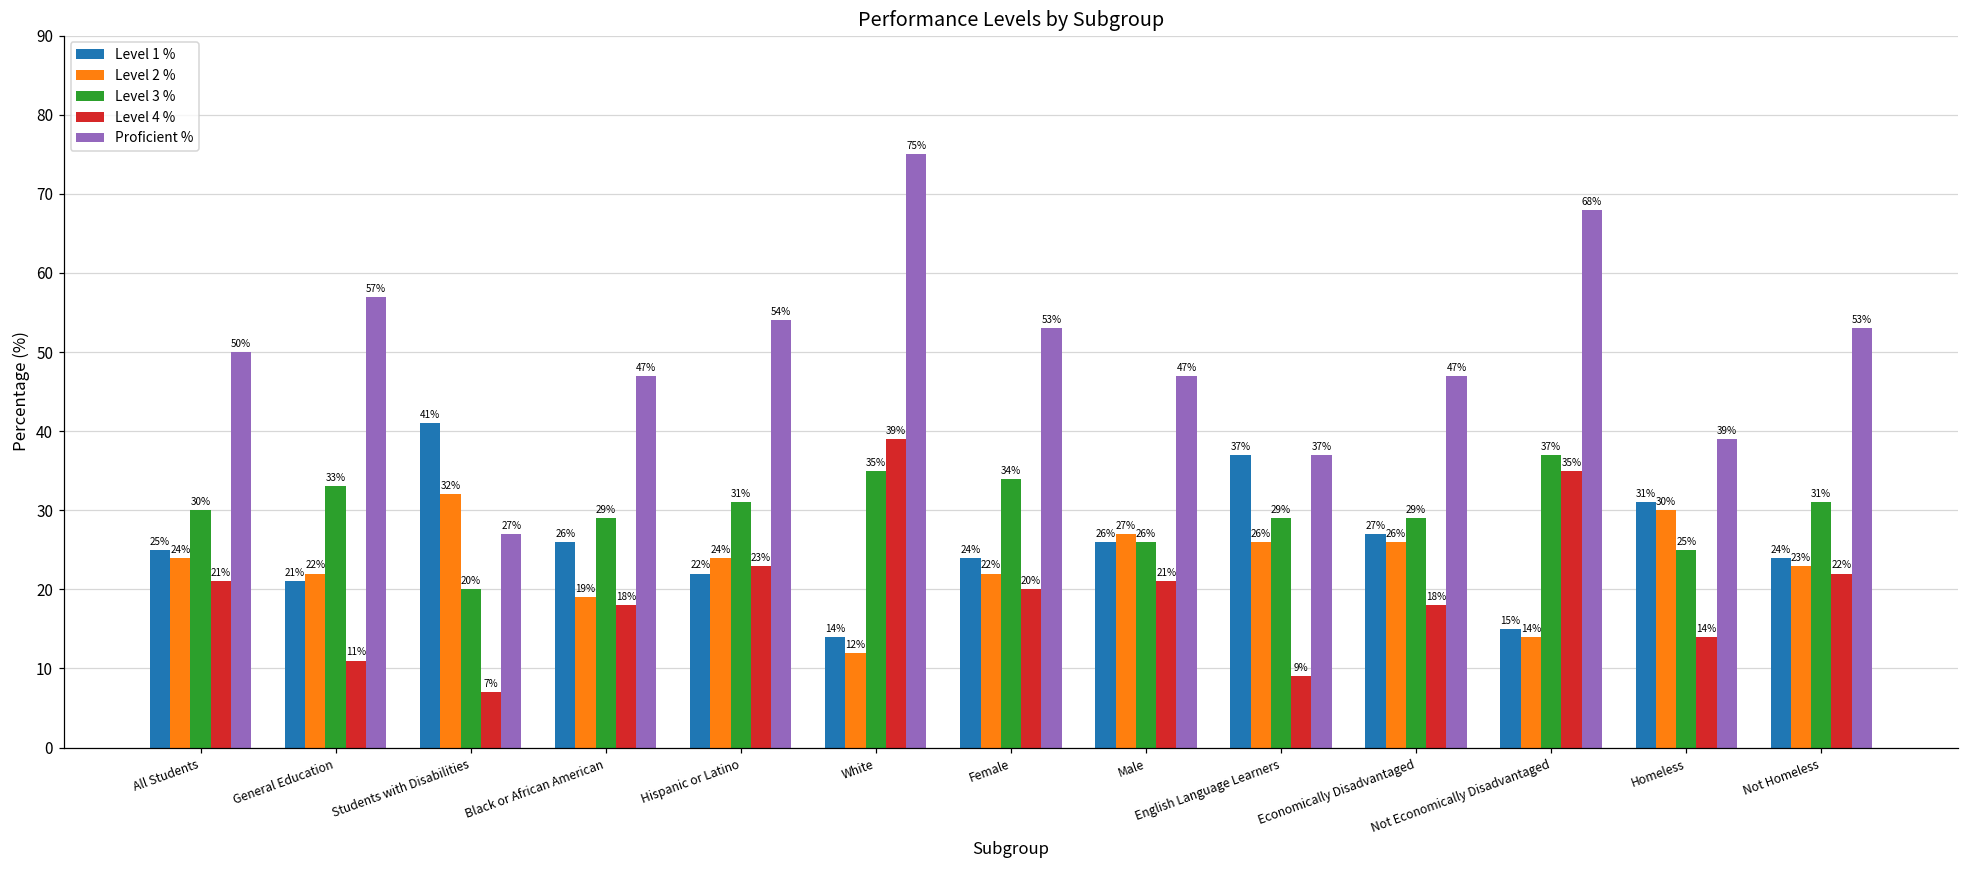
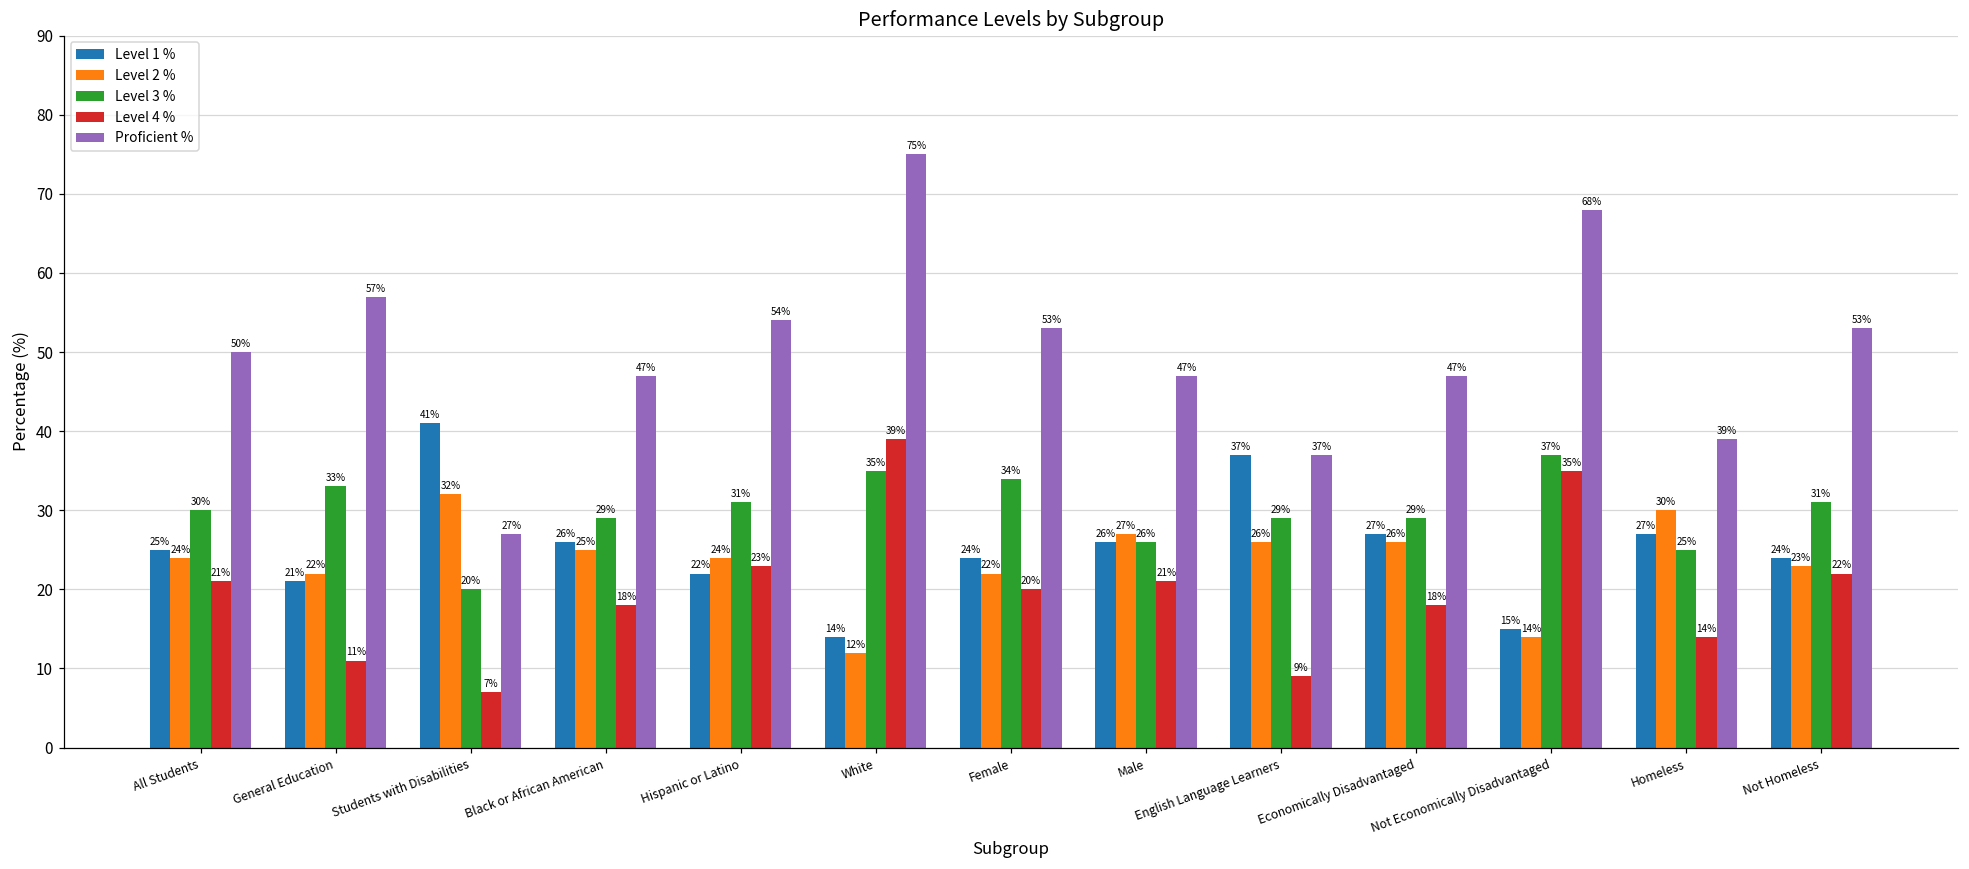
Level 2 %, Black or African American: 19% -> 25%
Level 1 %, Homeless: 31% -> 27%
